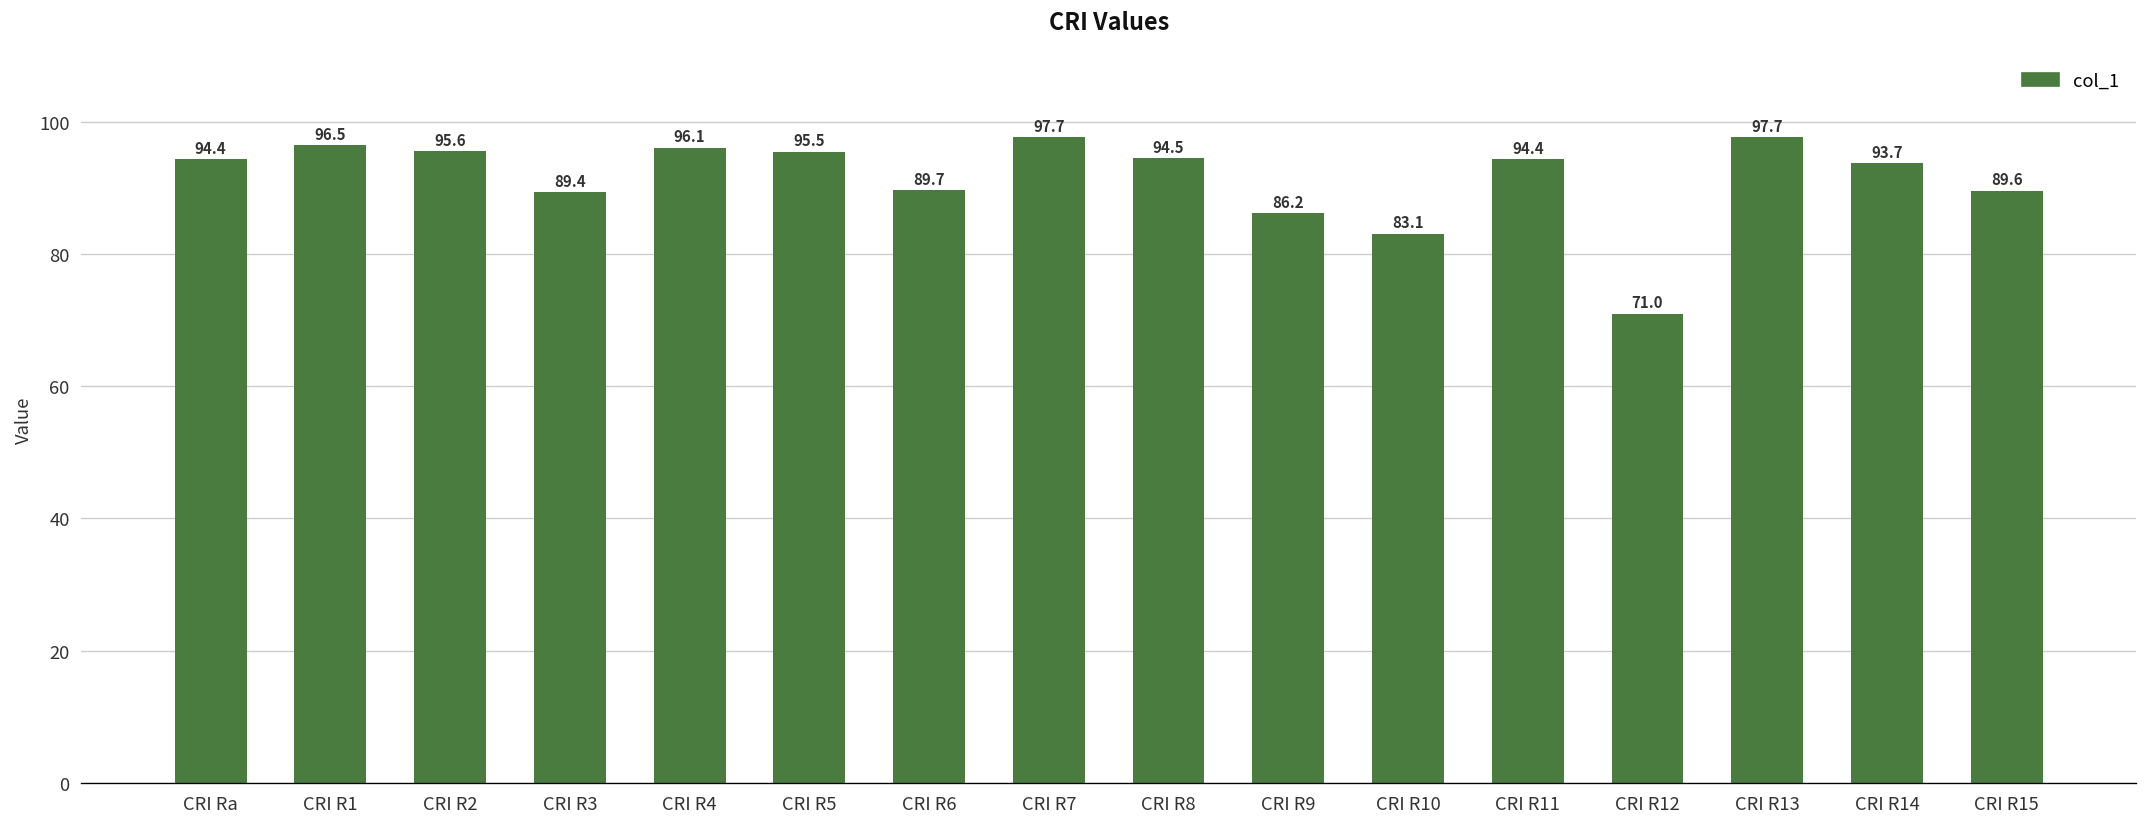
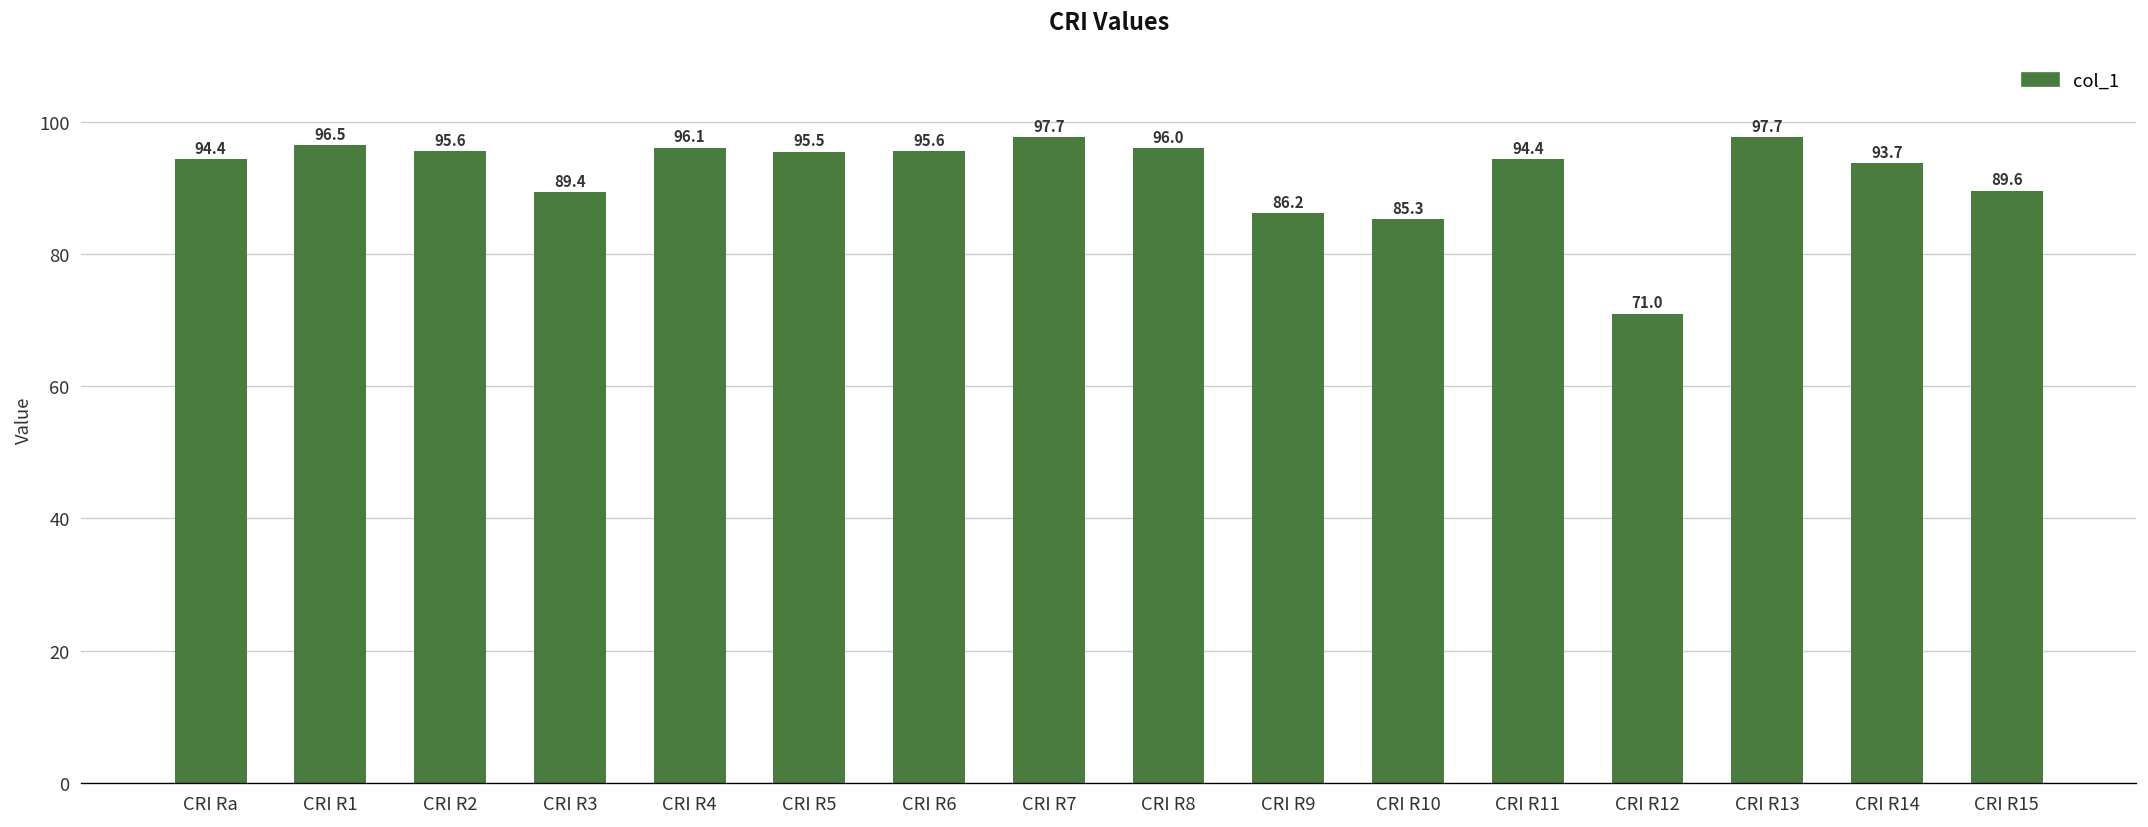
CRI R6: 89.7 -> 95.6
CRI R8: 94.5 -> 96.0
CRI R10: 83.1 -> 85.3
